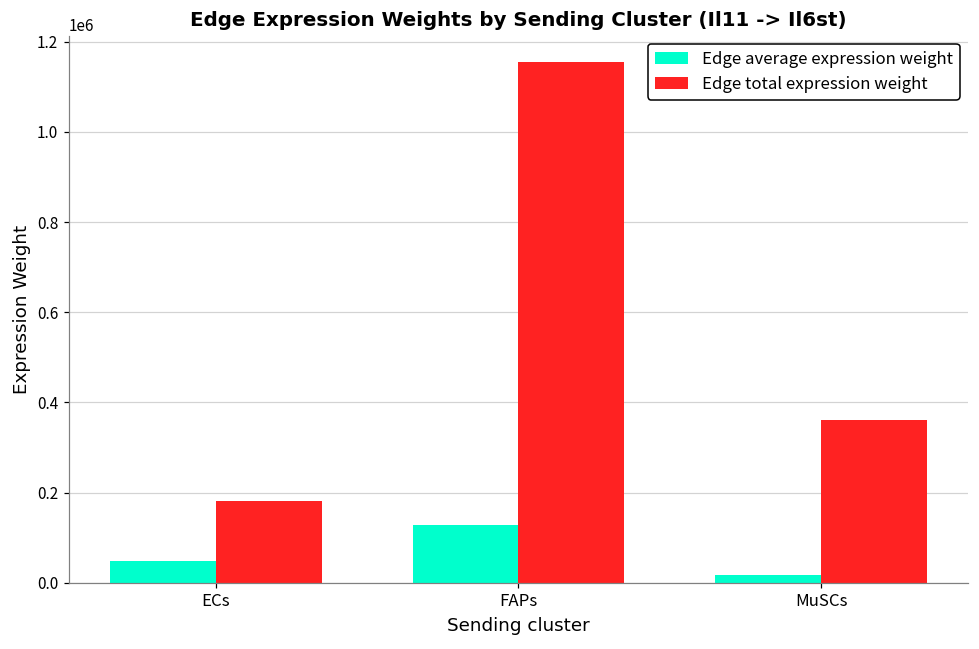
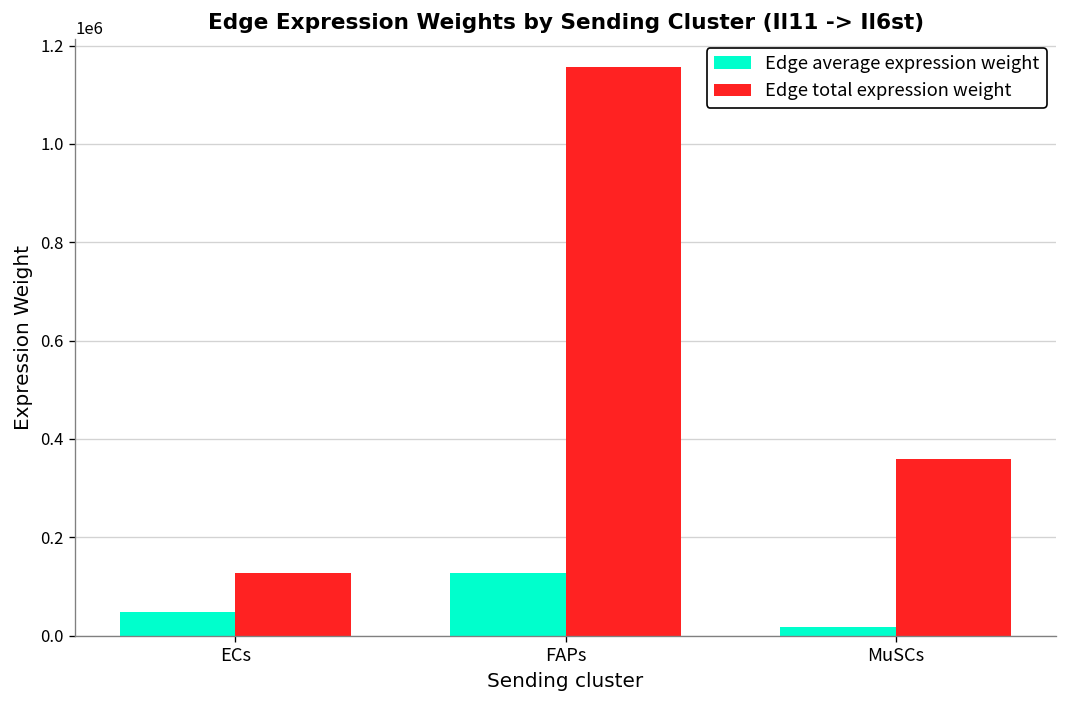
Edge total expression weight, ECs: 180000 -> 130000
